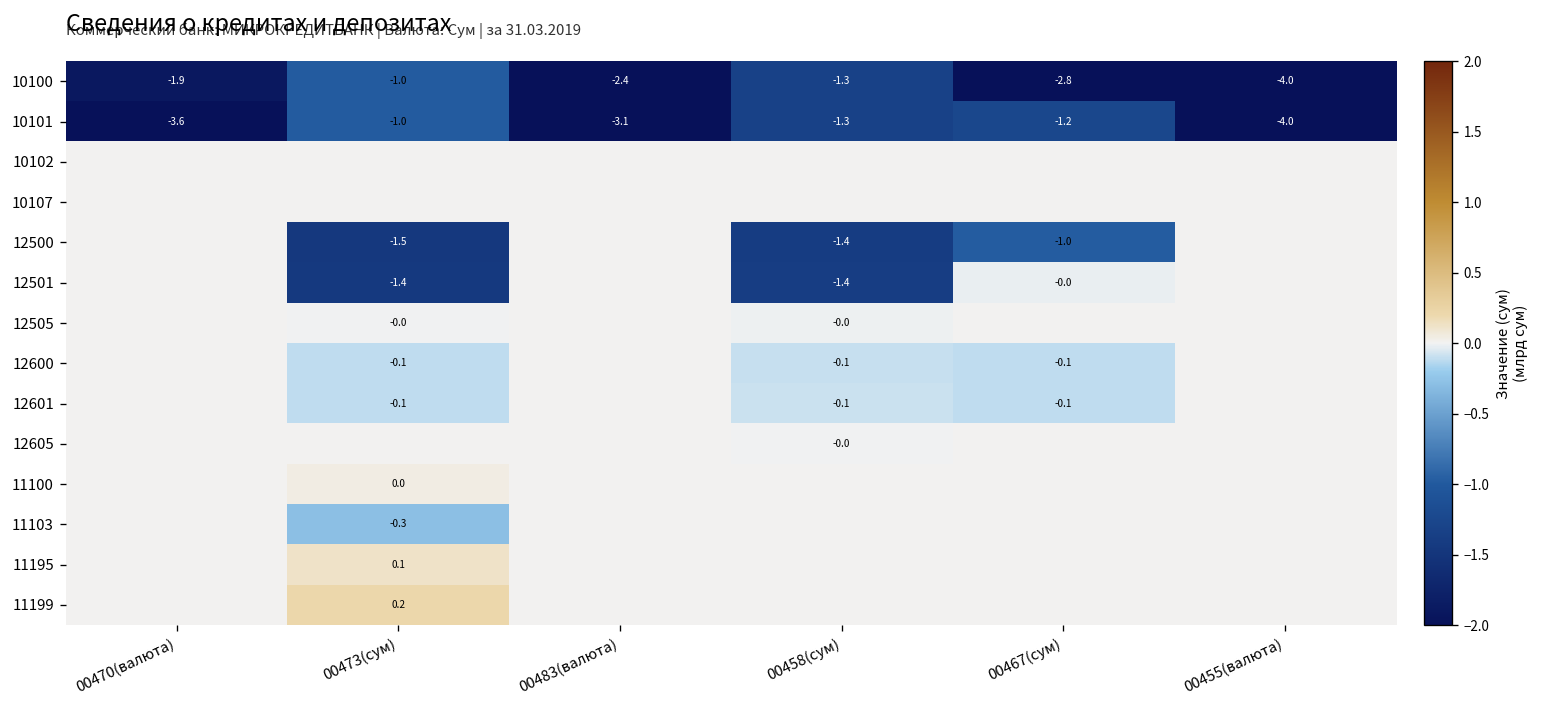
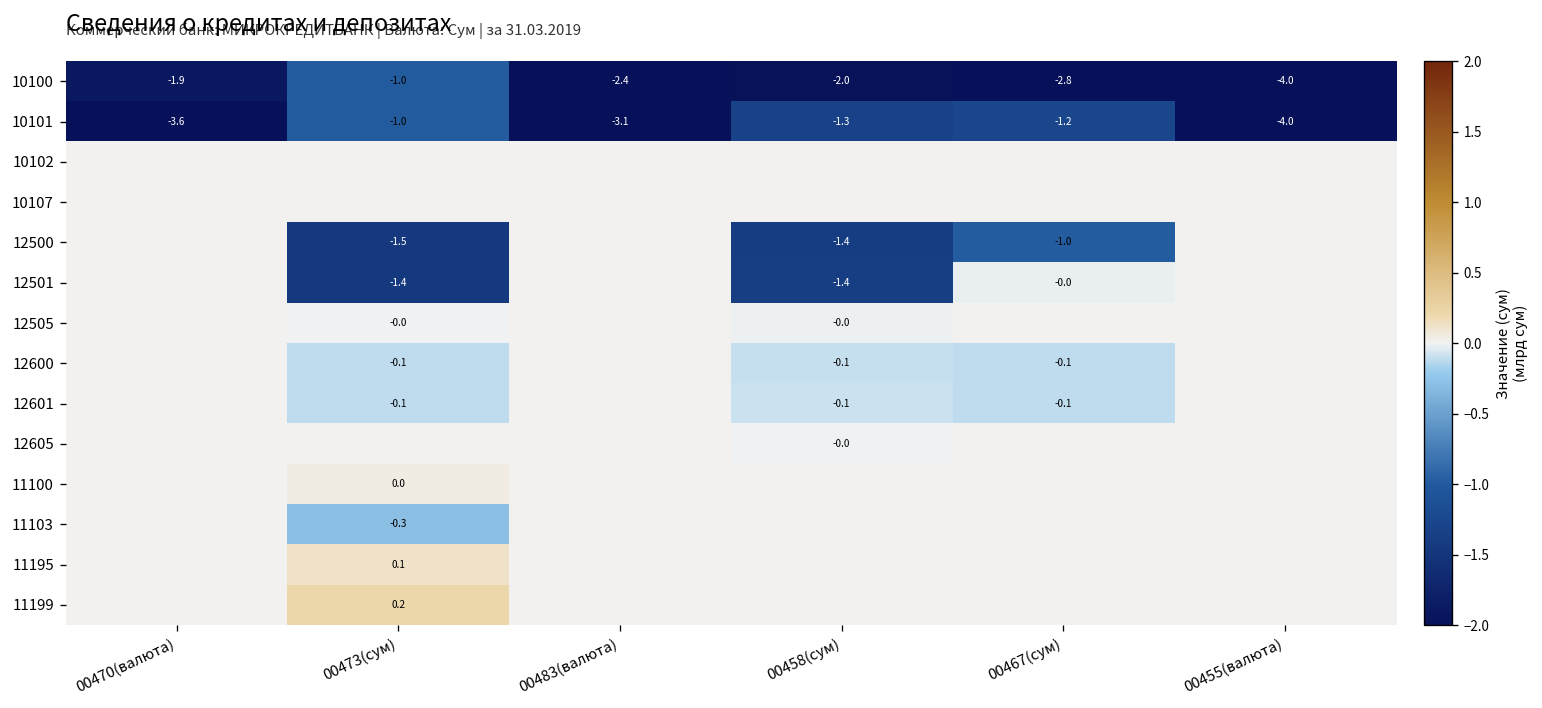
10100, 00458(сум): -1.3 -> -2.0
